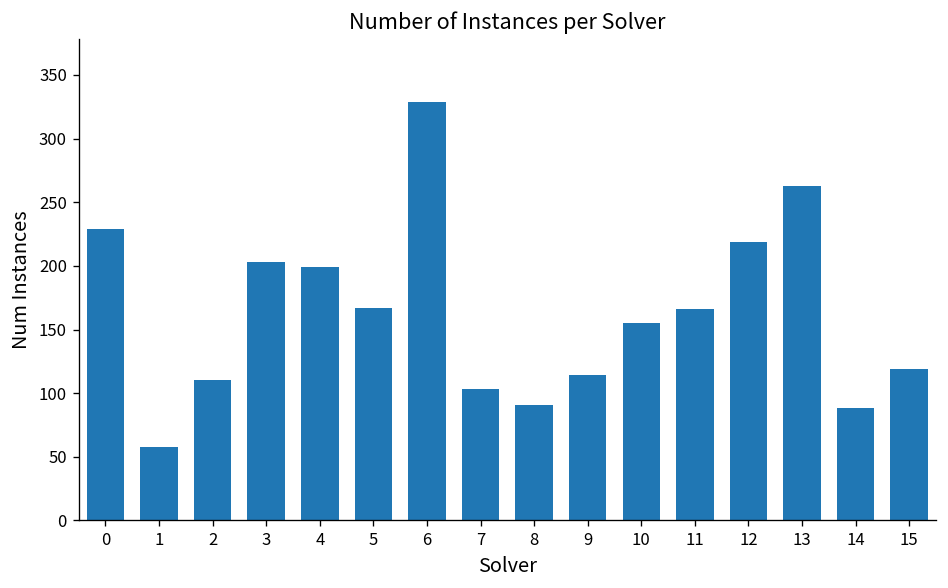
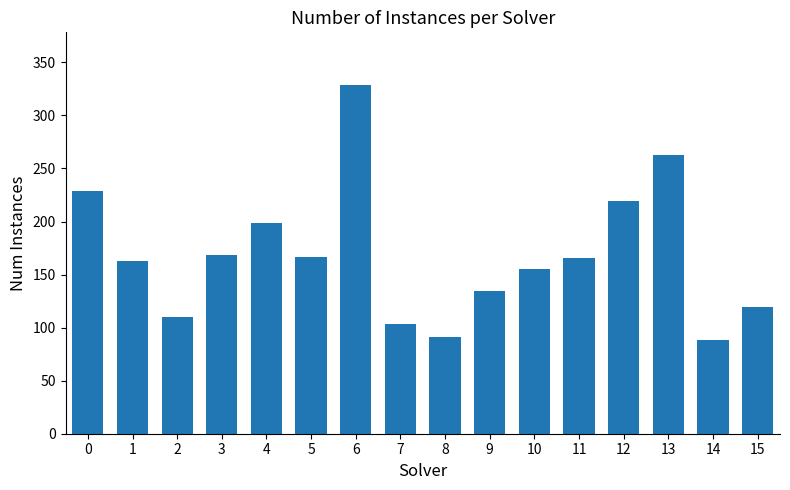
1: 58 -> 163
3: 203 -> 168
9: 114 -> 135
